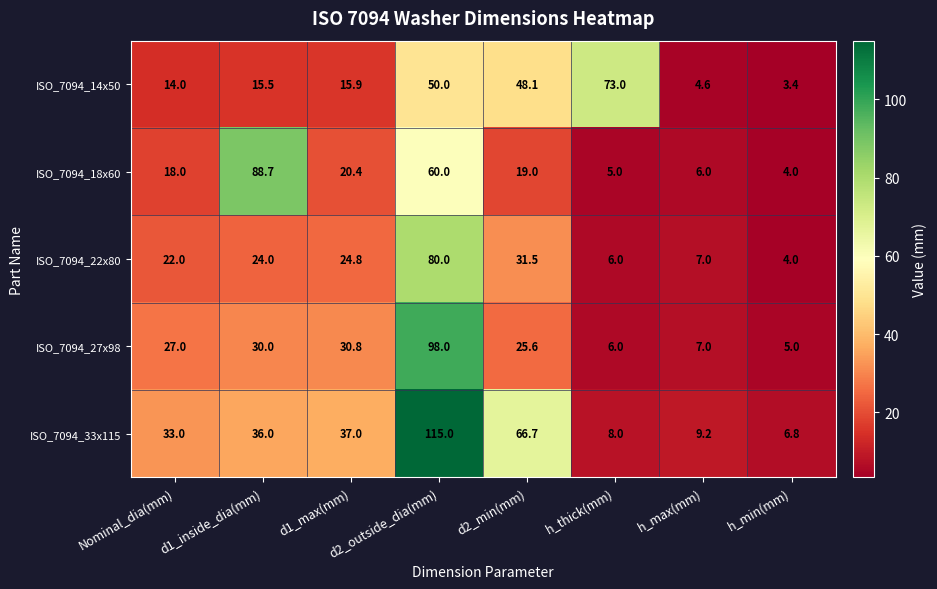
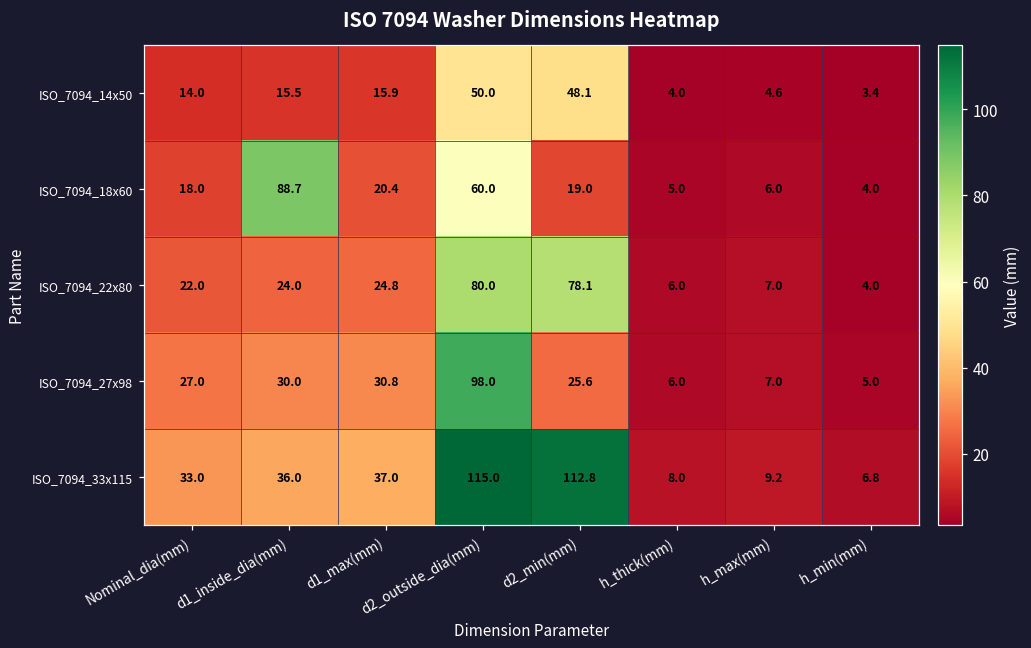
ISO_7094_14x50, h_thick(mm): 73.0 -> 4.0
ISO_7094_22x80, d2_min(mm): 31.5 -> 78.1
ISO_7094_33x115, d2_min(mm): 66.7 -> 112.8
